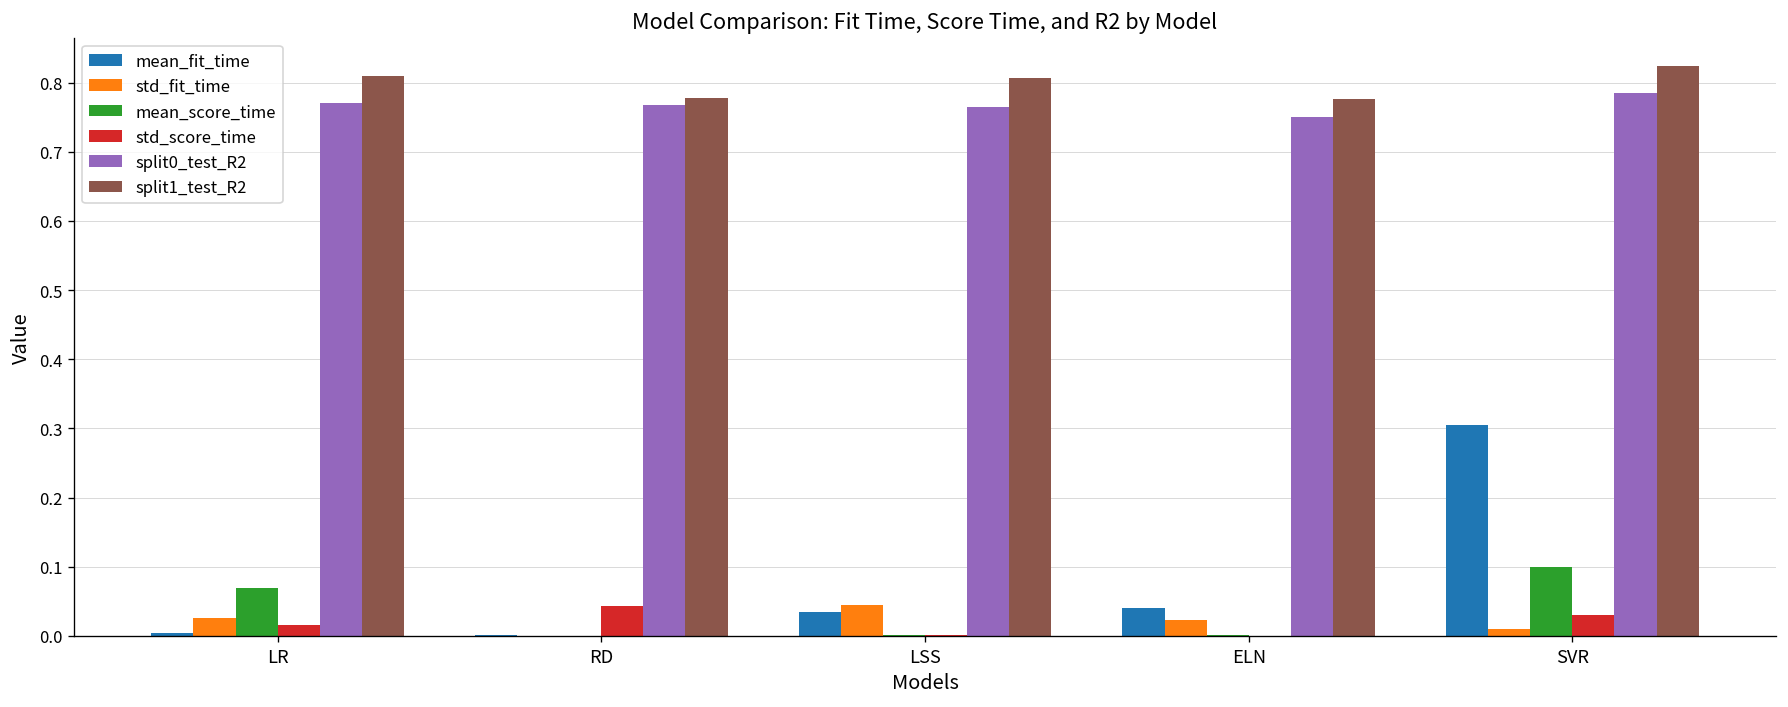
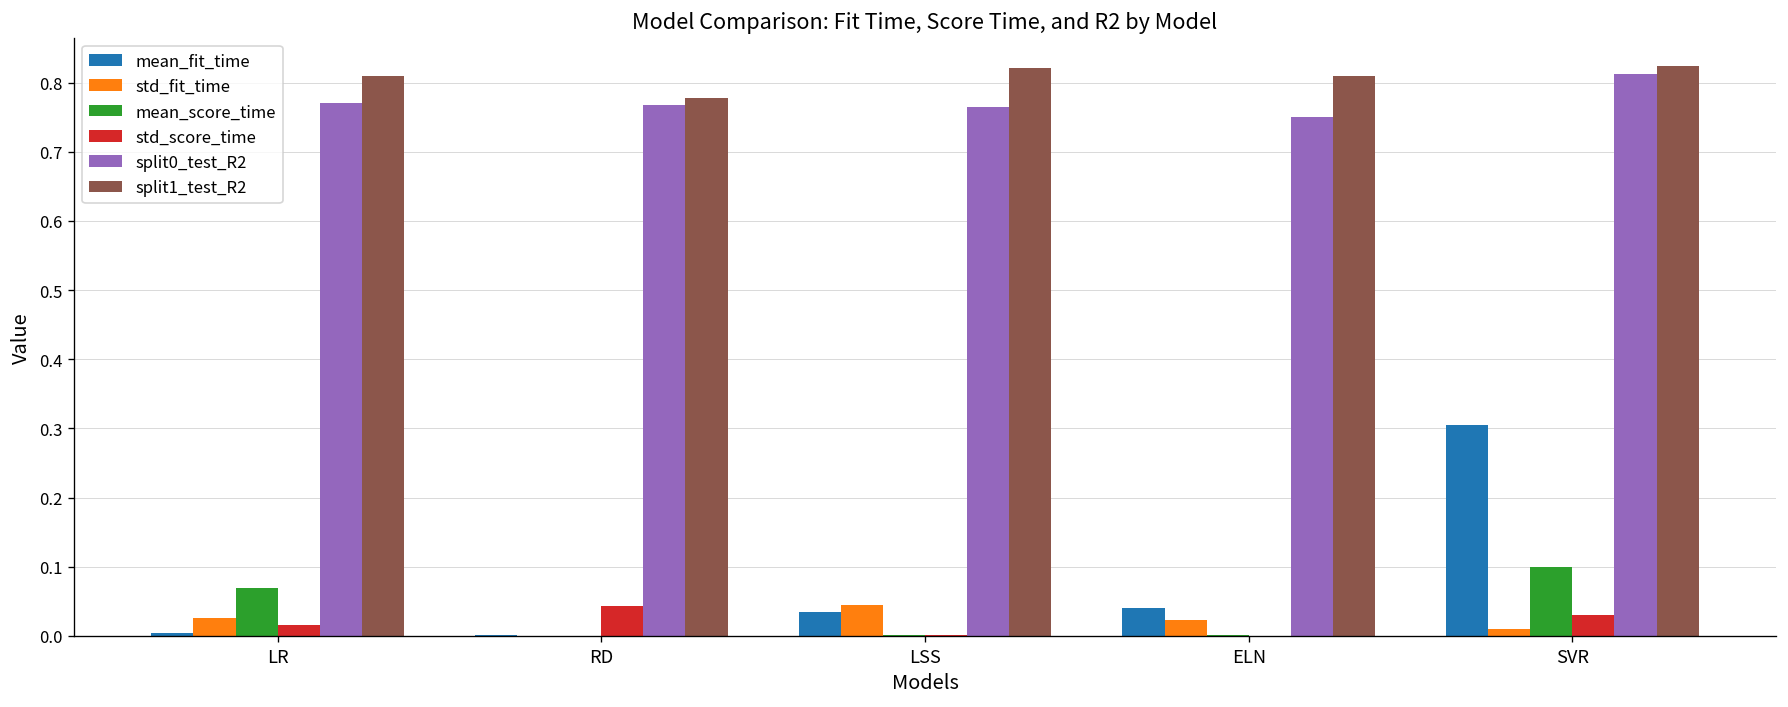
split1_test_R2, LSS: 0.81 -> 0.82
split1_test_R2, ELN: 0.78 -> 0.81
split0_test_R2, SVR: 0.78 -> 0.81
